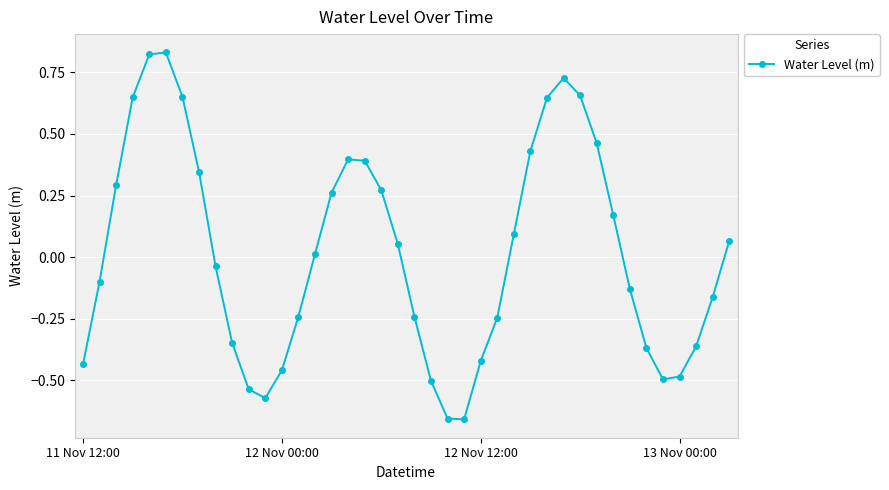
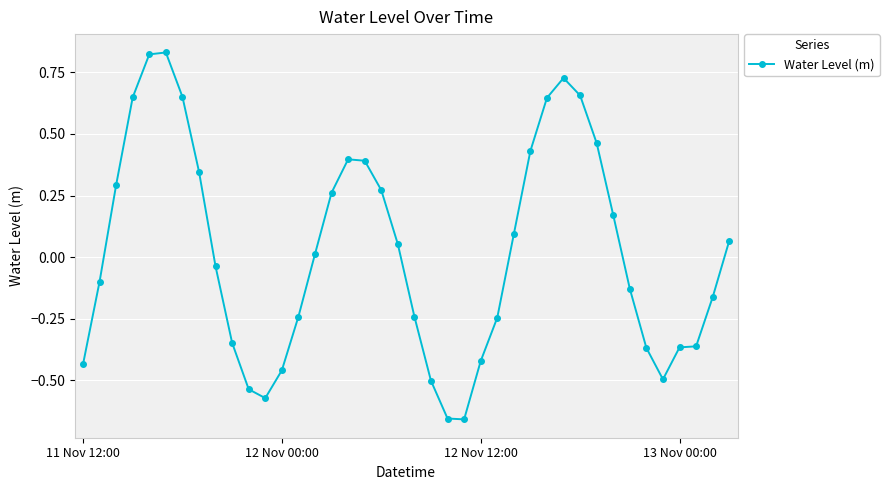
13 Nov 00:00: -0.48 -> -0.37
